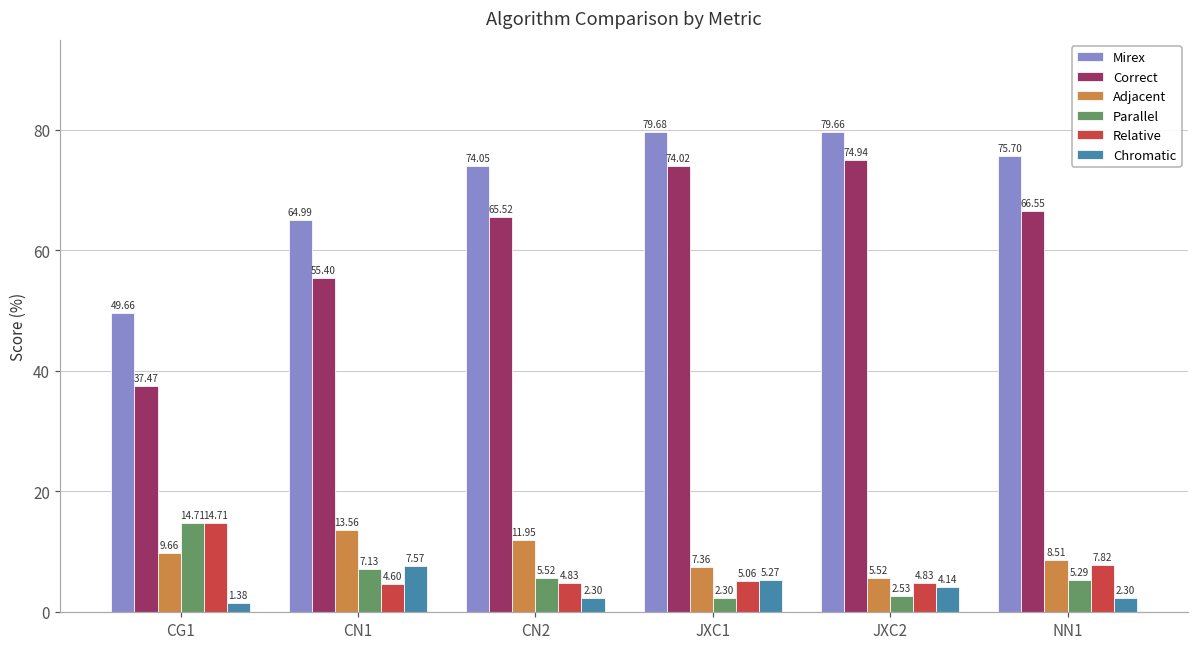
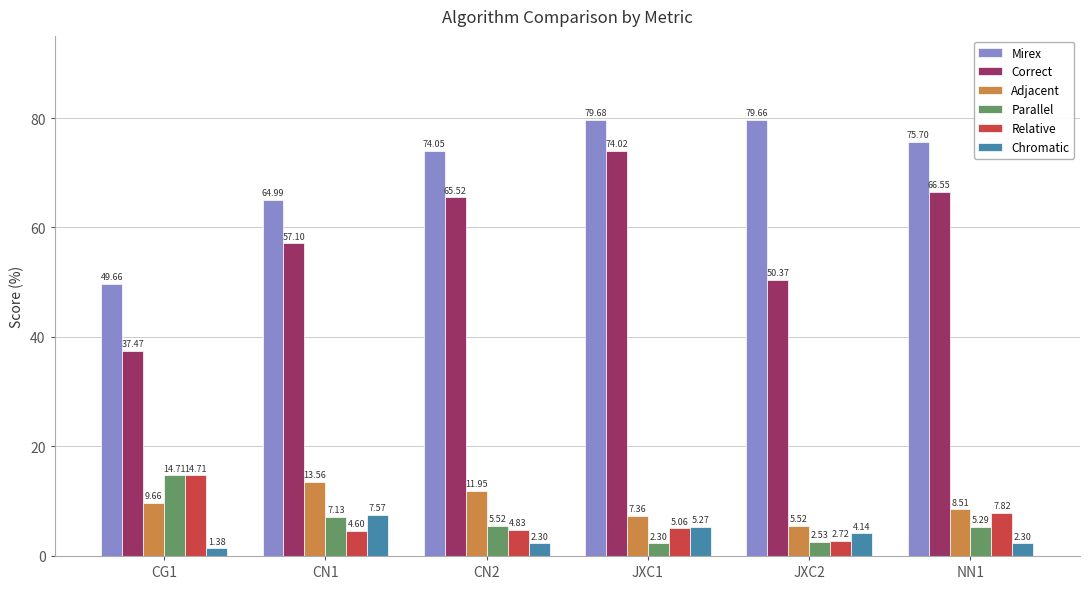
Correct, CN1: 55.40 -> 57.10
Correct, JXC2: 74.94 -> 50.37
Relative, JXC2: 4.83 -> 2.72
